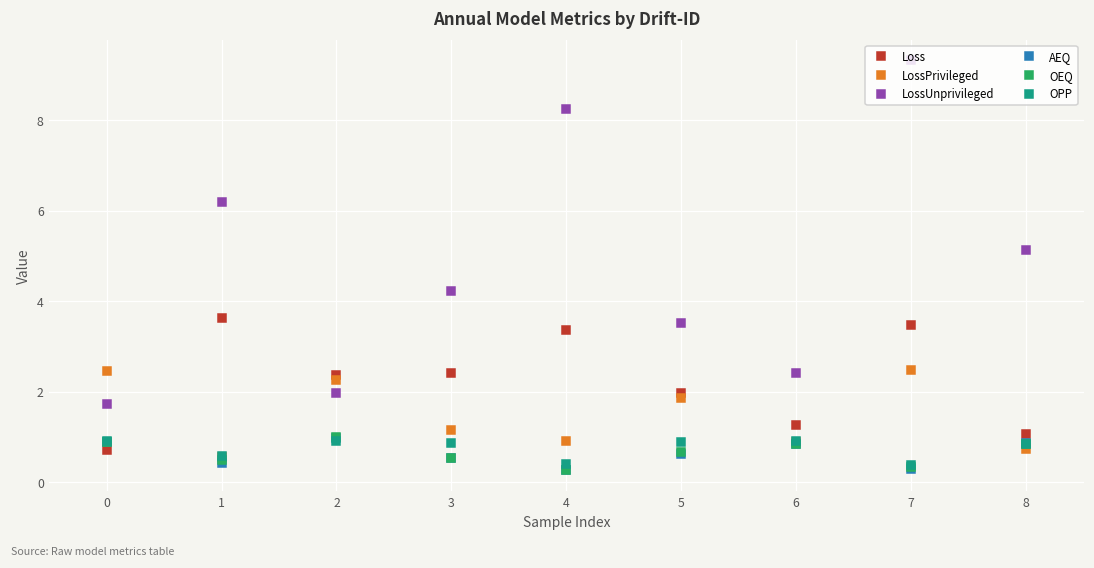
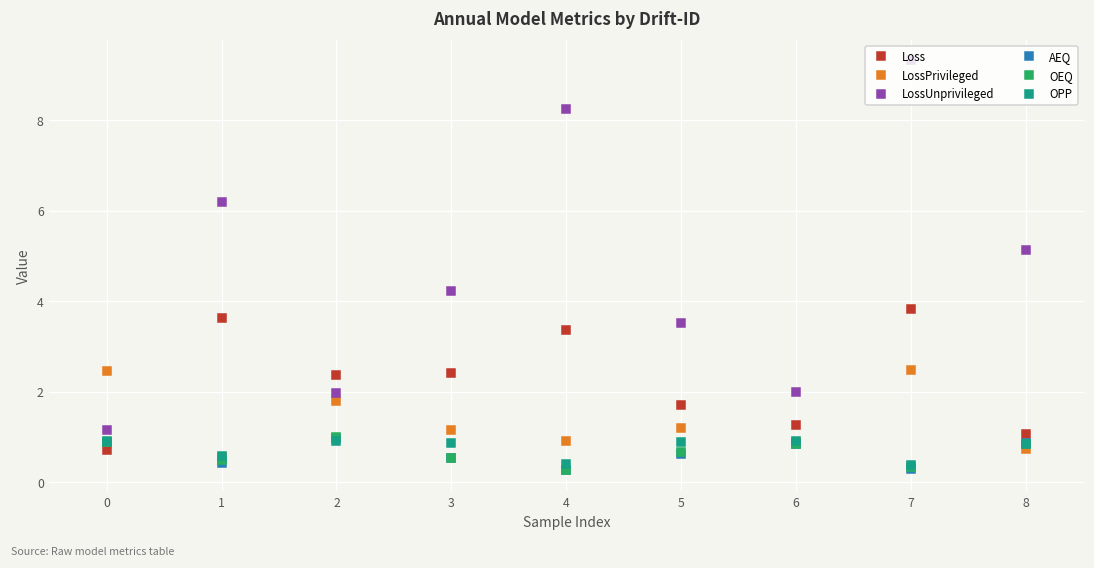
LossUnprivileged, 0: 1.7 -> 1.2
LossPrivileged, 2: 2.3 -> 1.8
Loss, 5: 2.0 -> 1.7
LossPrivileged, 5: 1.9 -> 1.2
LossUnprivileged, 6: 2.4 -> 2.0
Loss, 7: 3.5 -> 3.8
